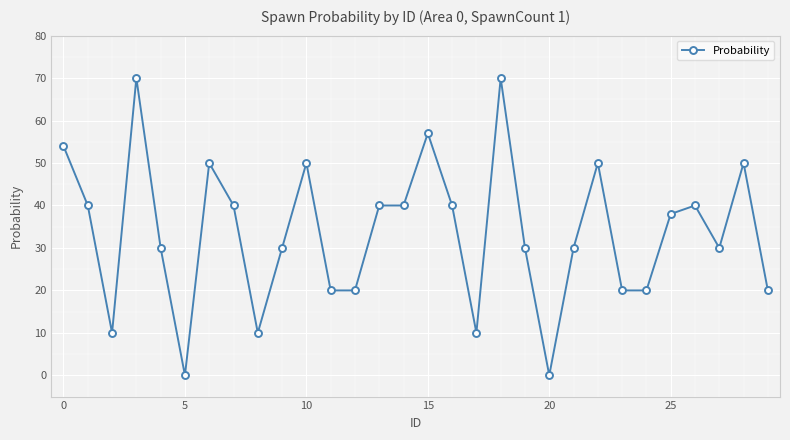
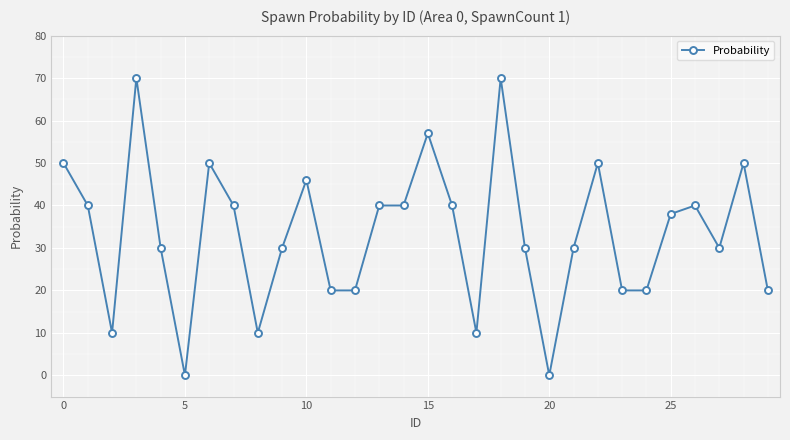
0: 54 -> 50
10: 50 -> 46
